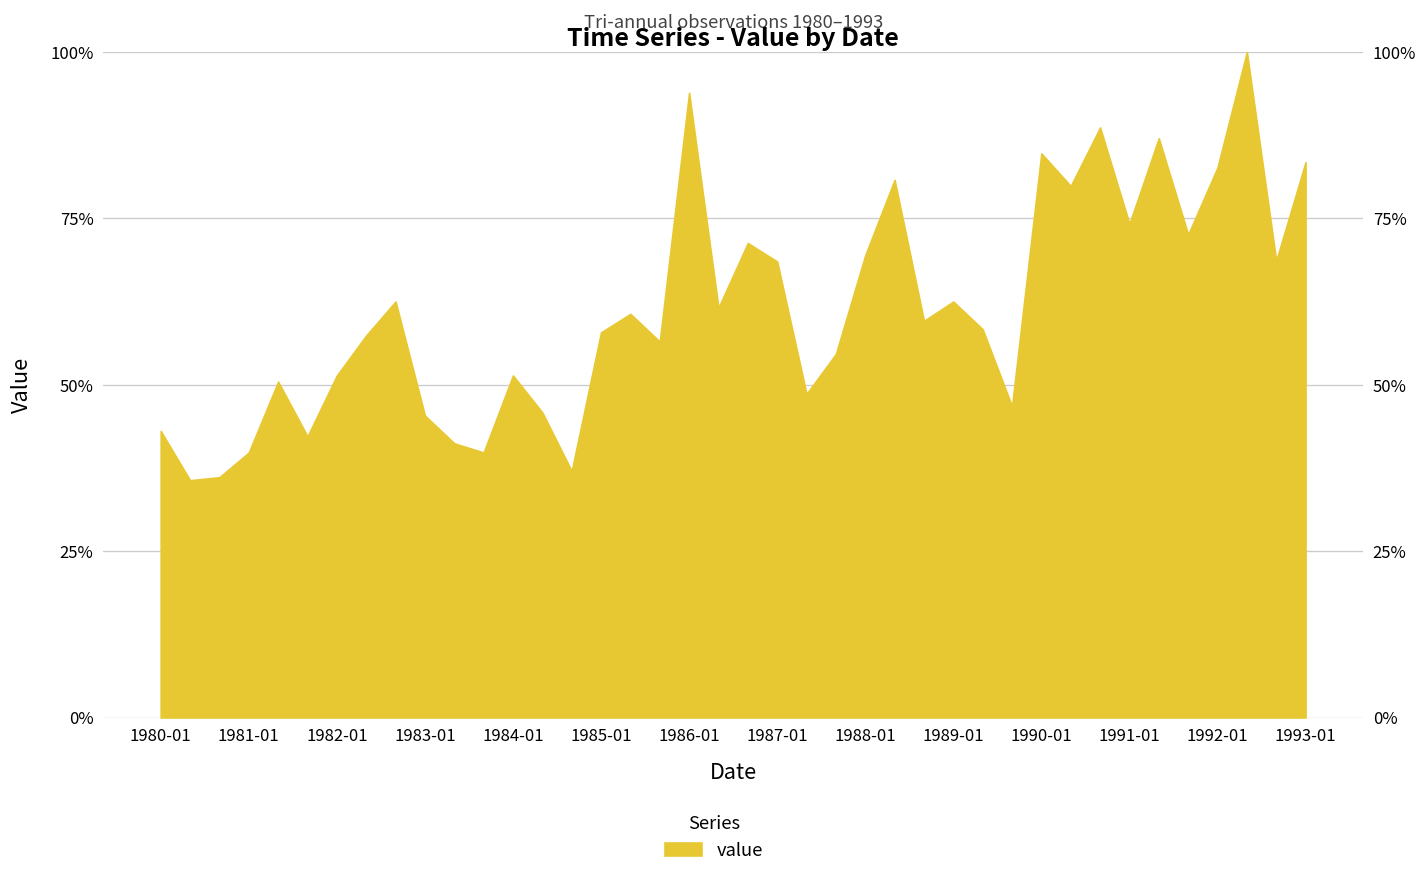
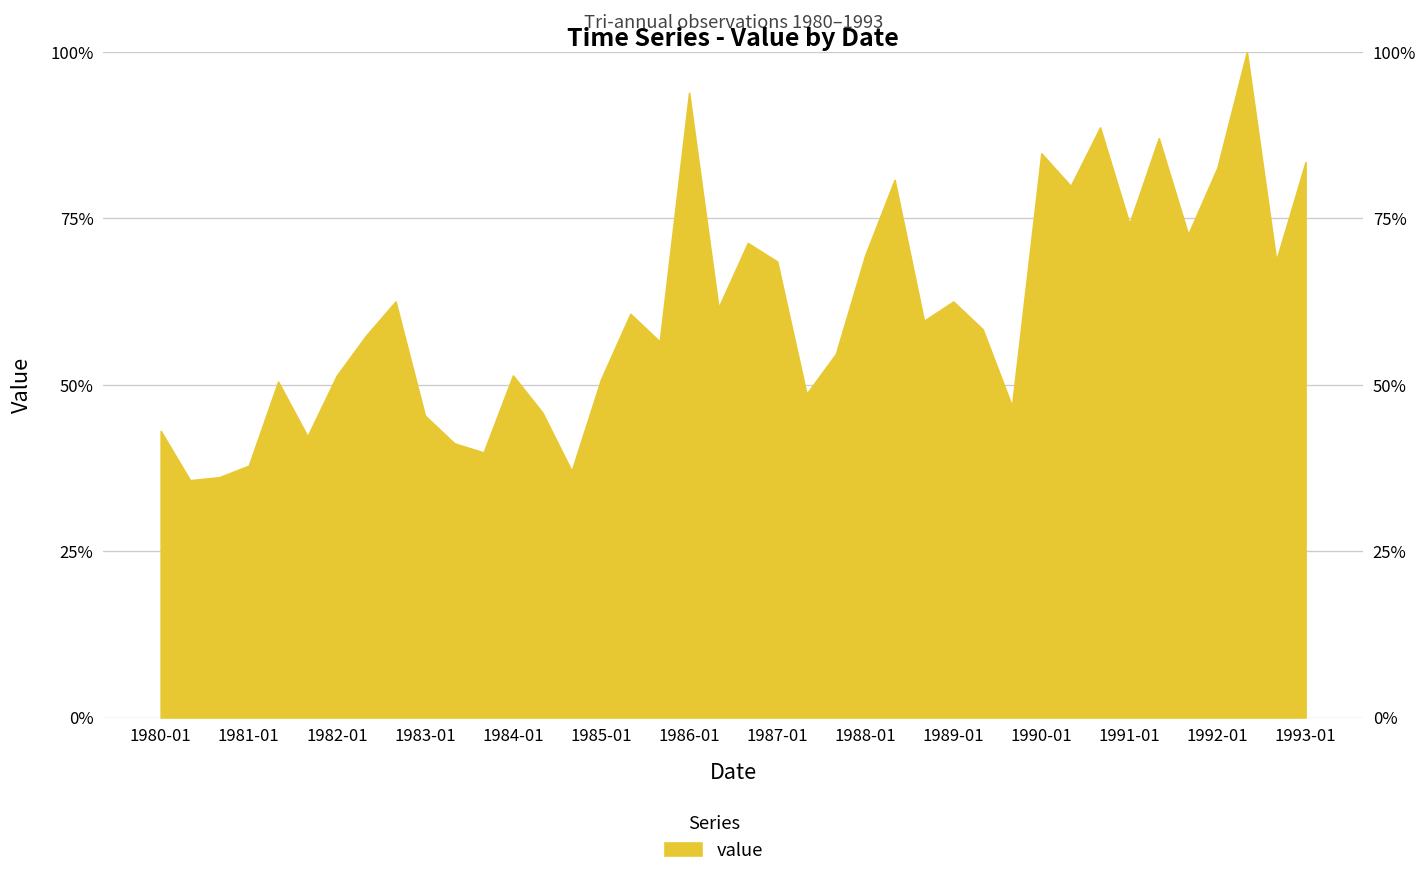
1981-01: 40% -> 38%
1985-01: 58% -> 51%
